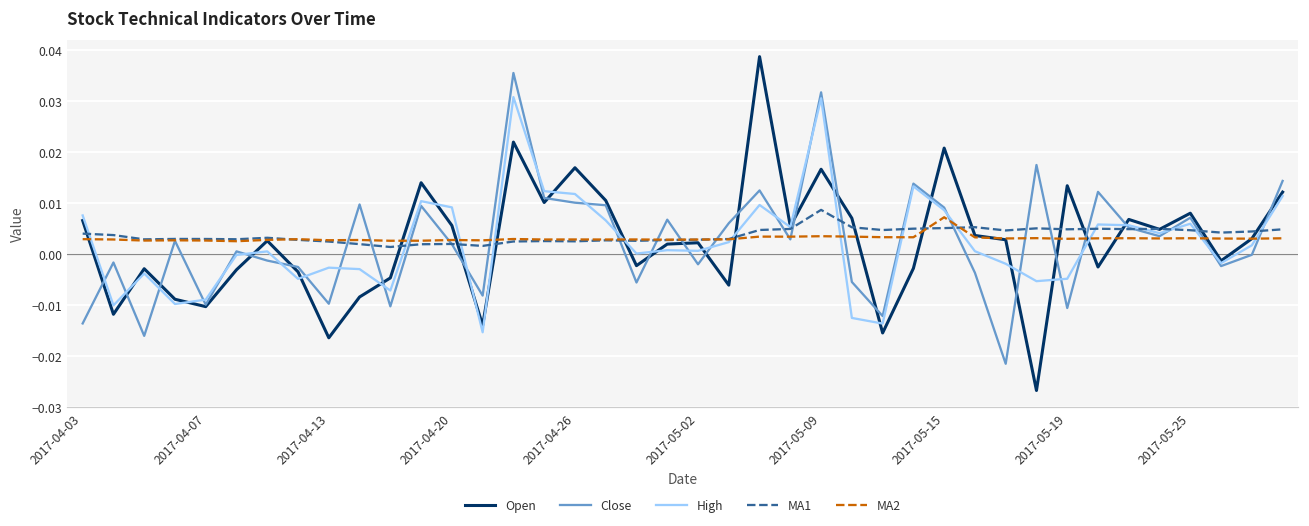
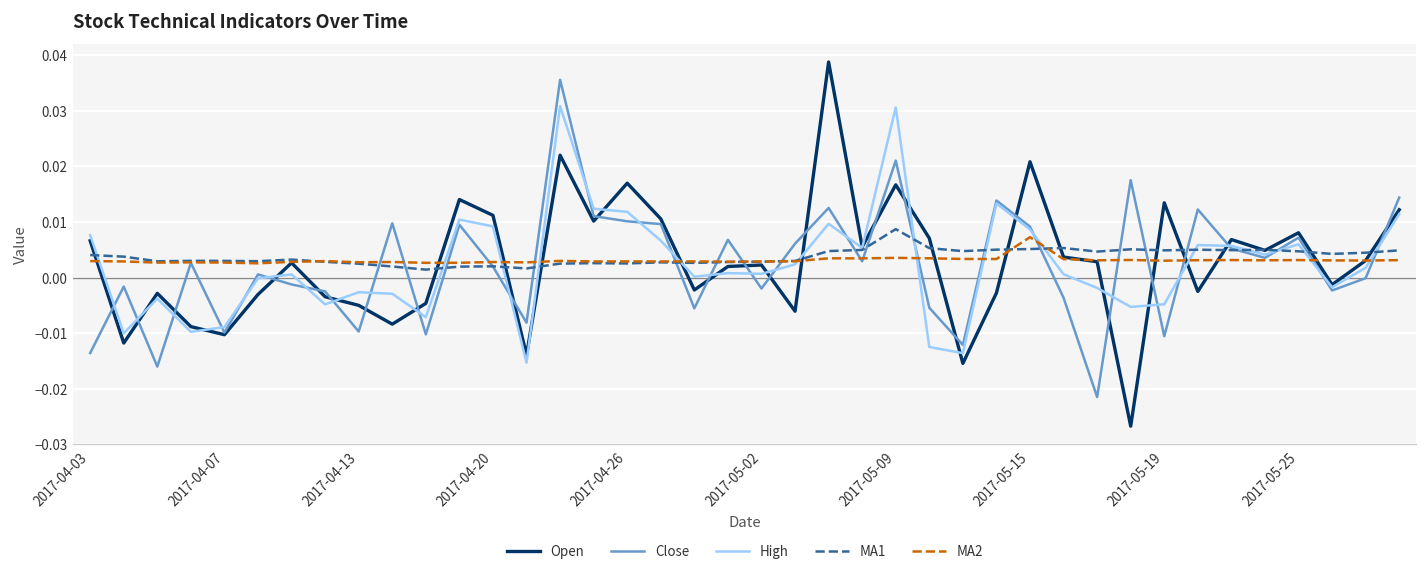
Open, 2017-04-13: -0.016 -> -0.005
Open, 2017-04-20: 0.006 -> 0.011
Close, 2017-05-09: 0.032 -> 0.021
